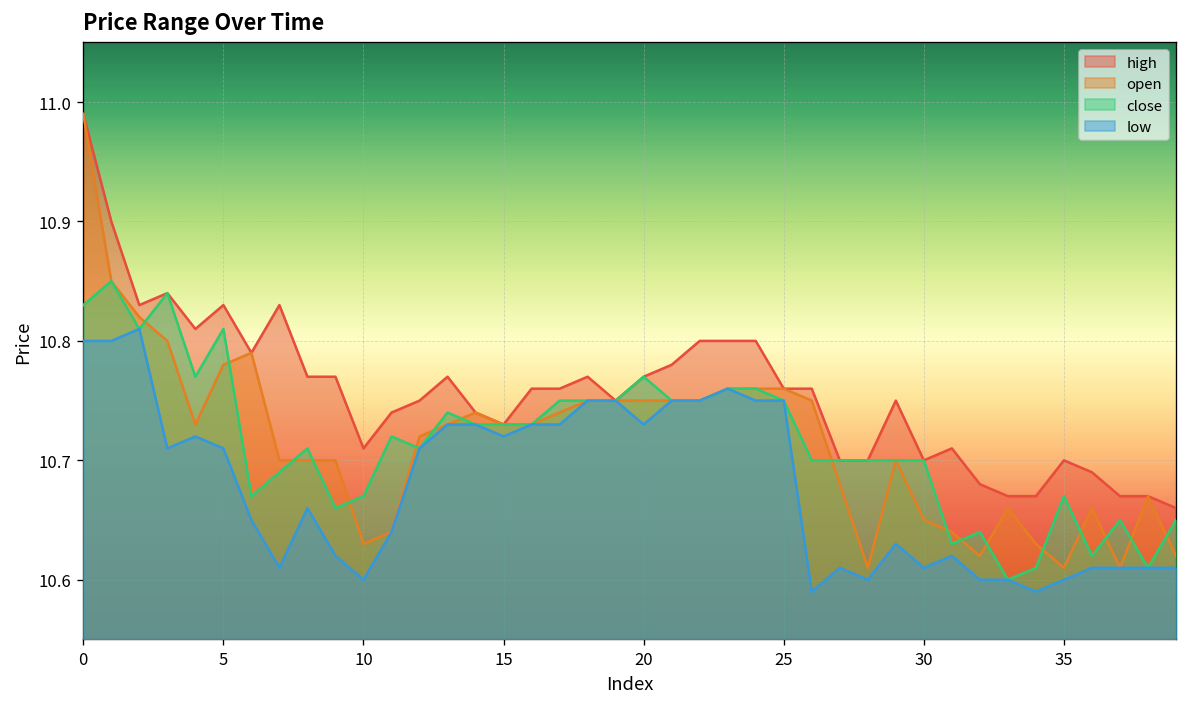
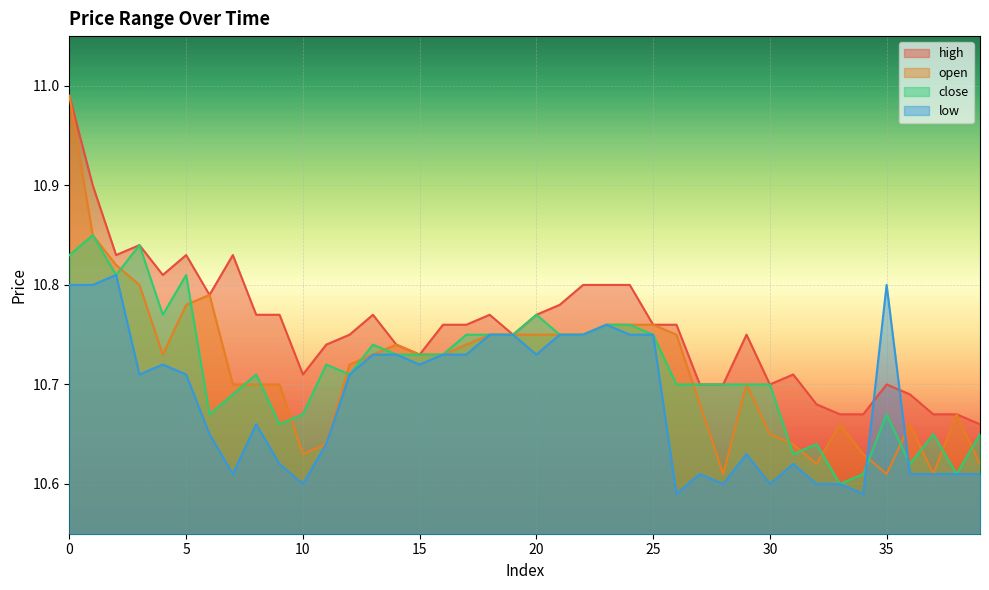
low, 30: 10.61 -> 10.60
low, 35: 10.6 -> 10.8
